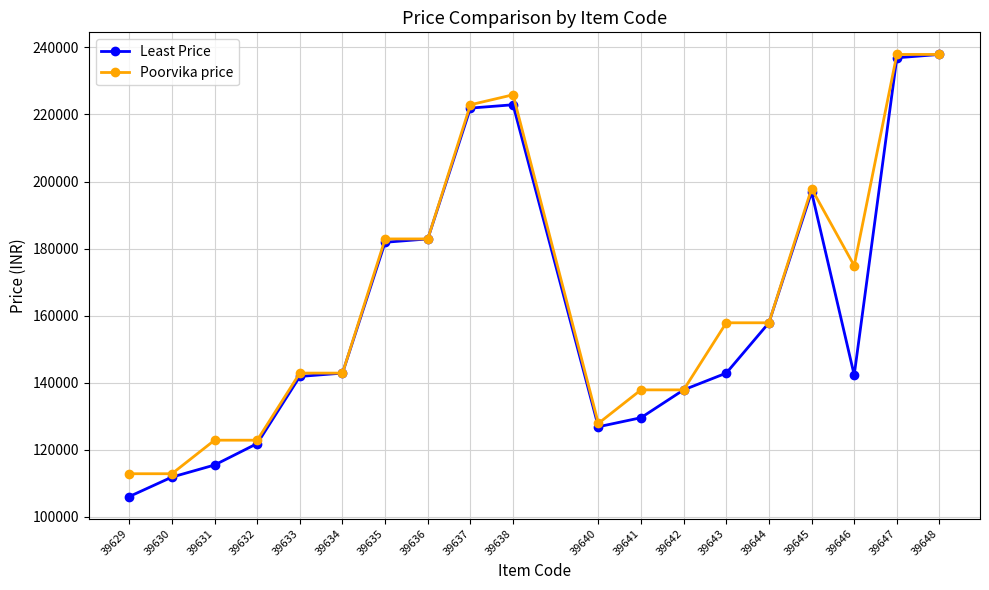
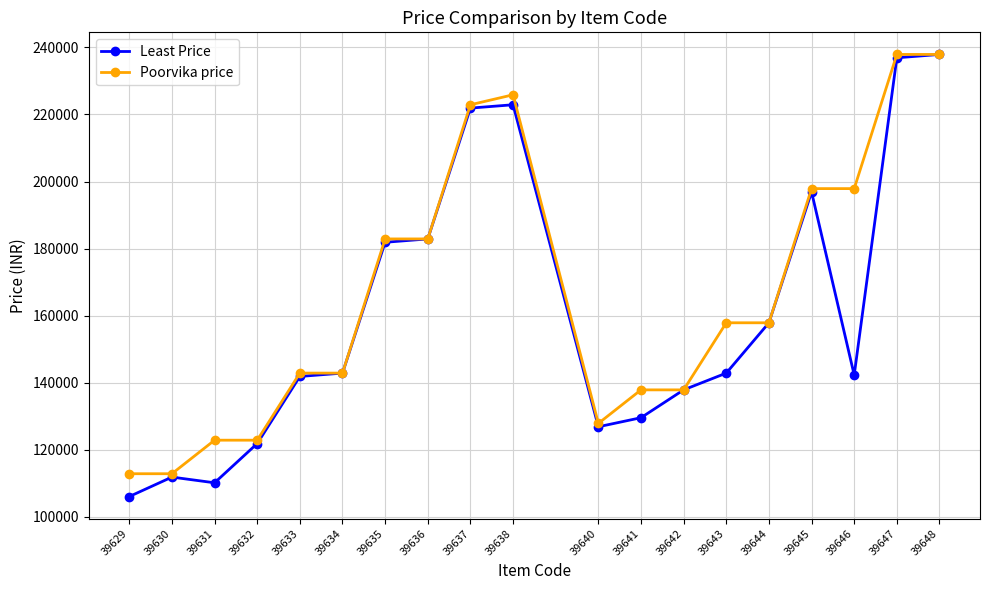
Least Price, 39631: 116000 -> 110000
Poorvika price, 39646: 175000 -> 198000
